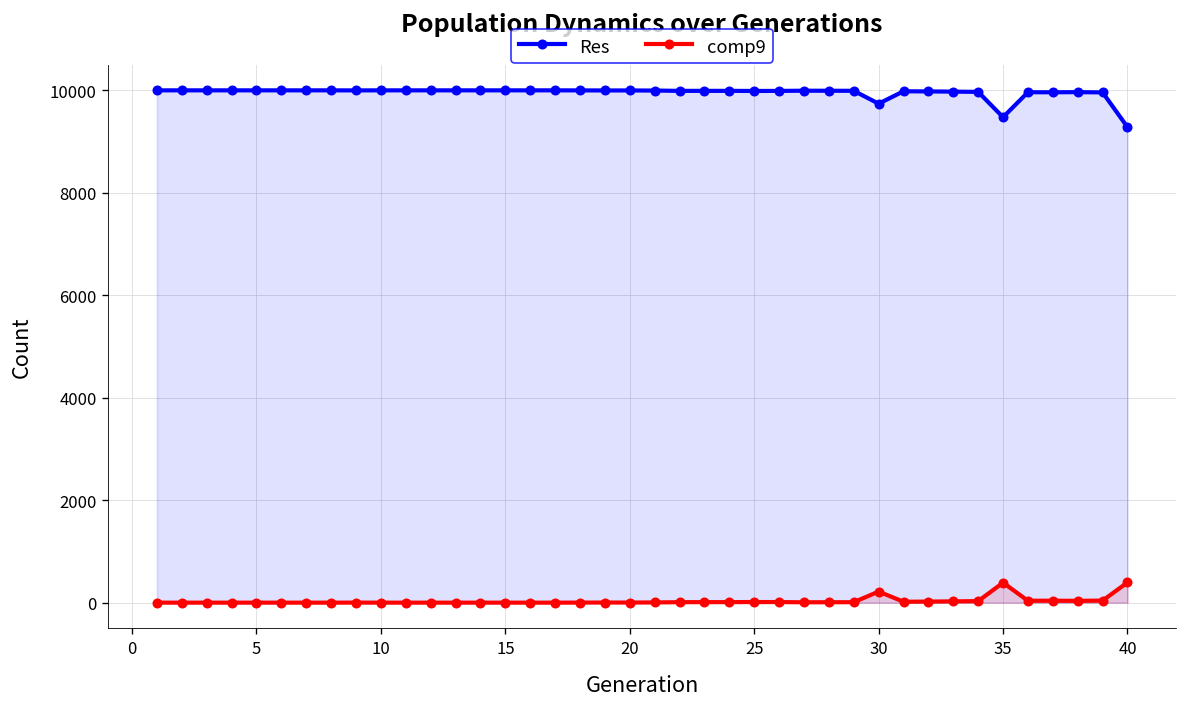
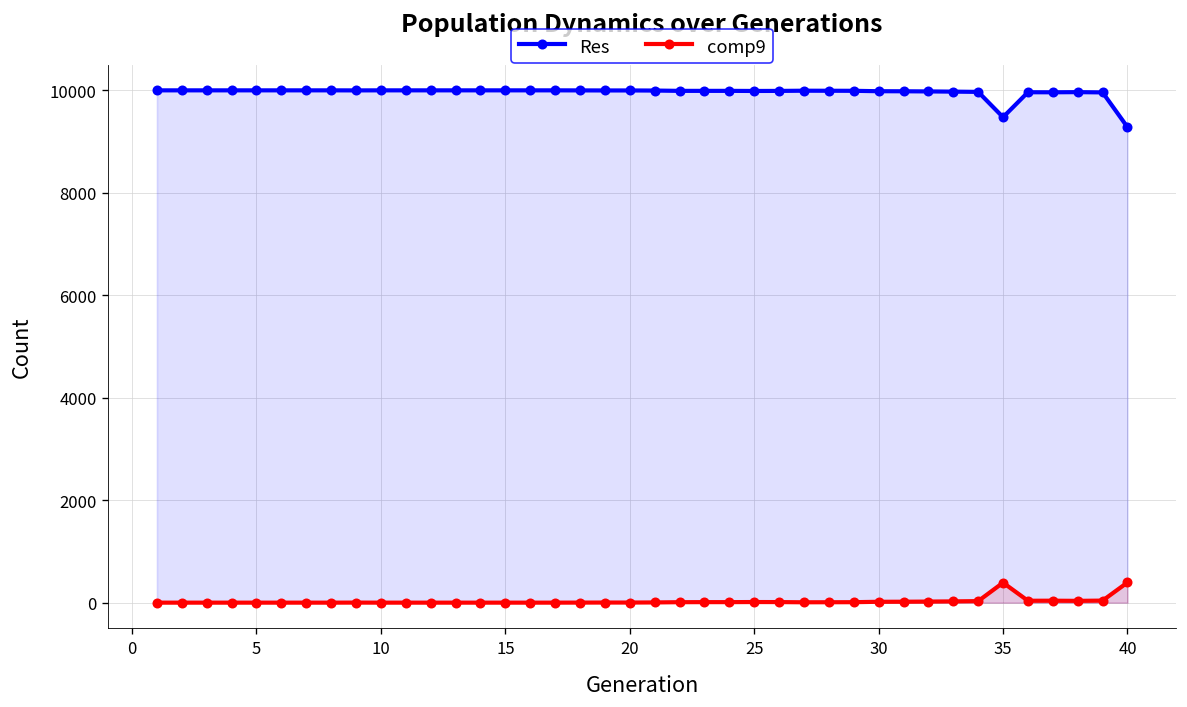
Res, 30: 9700 -> 10000
comp9, 30: 200 -> 0
